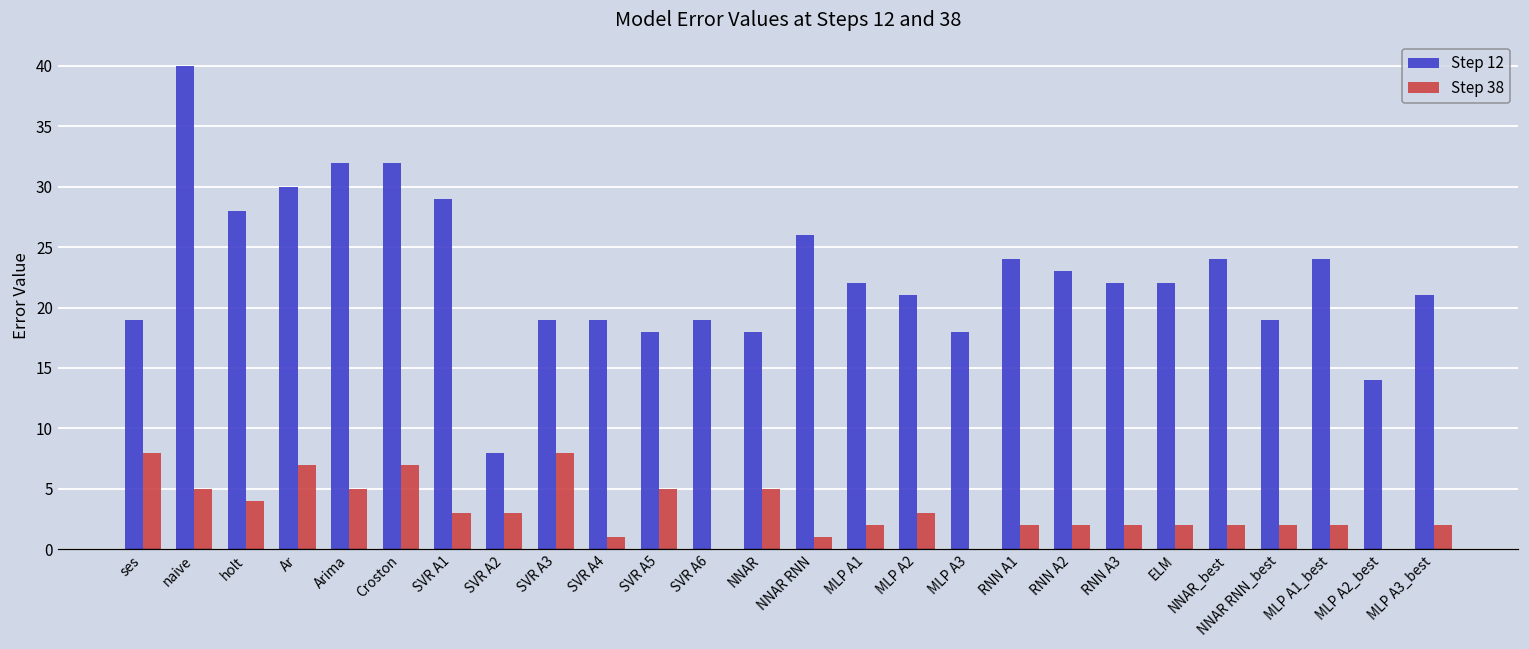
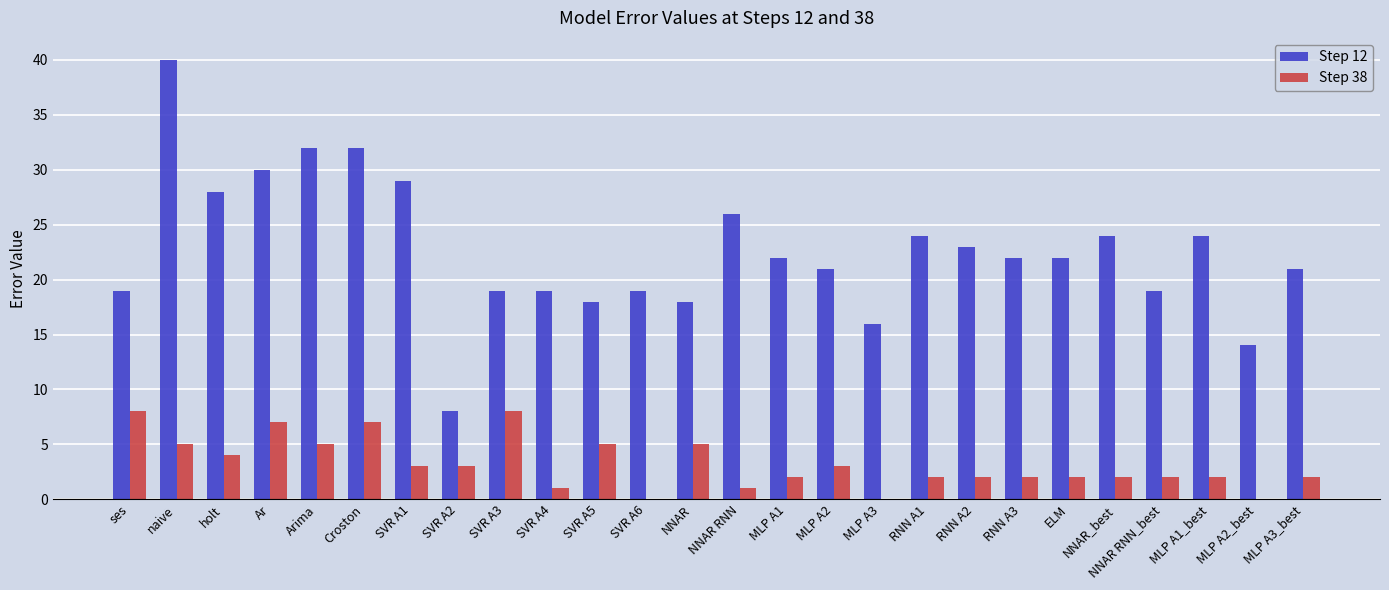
Step 12, MLP A3: 18 -> 16
